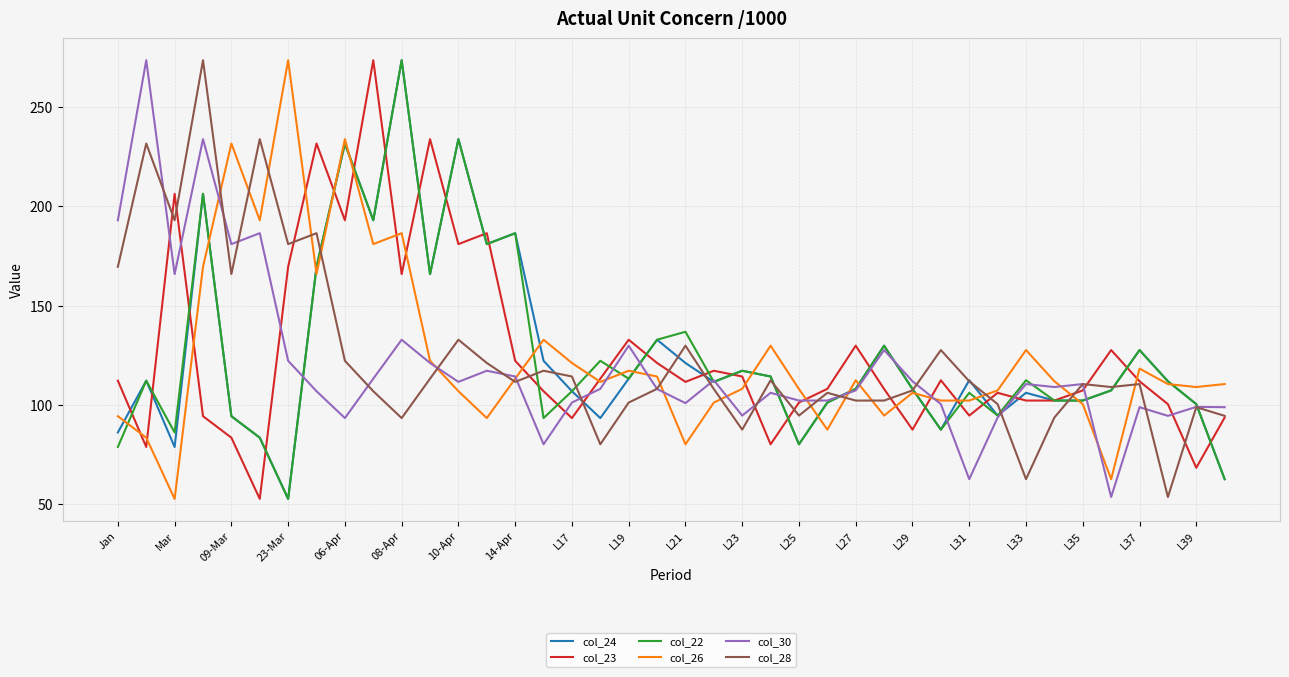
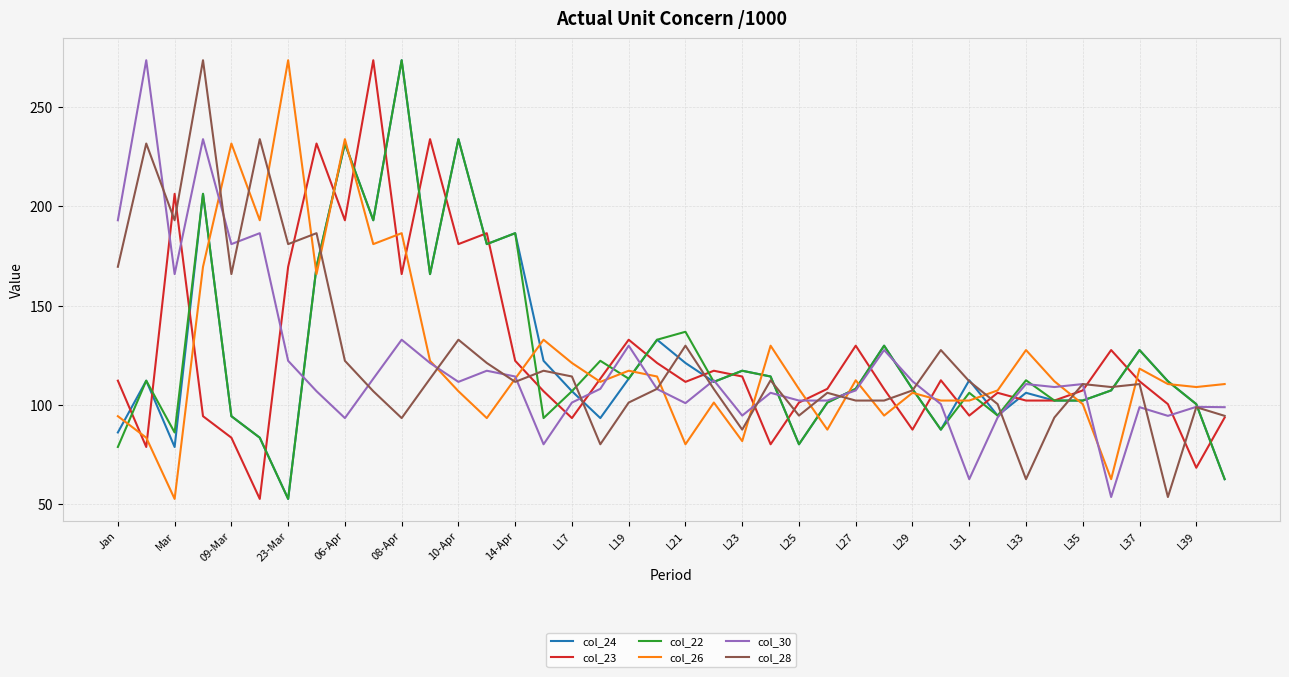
col_26, L23: 108 -> 82
